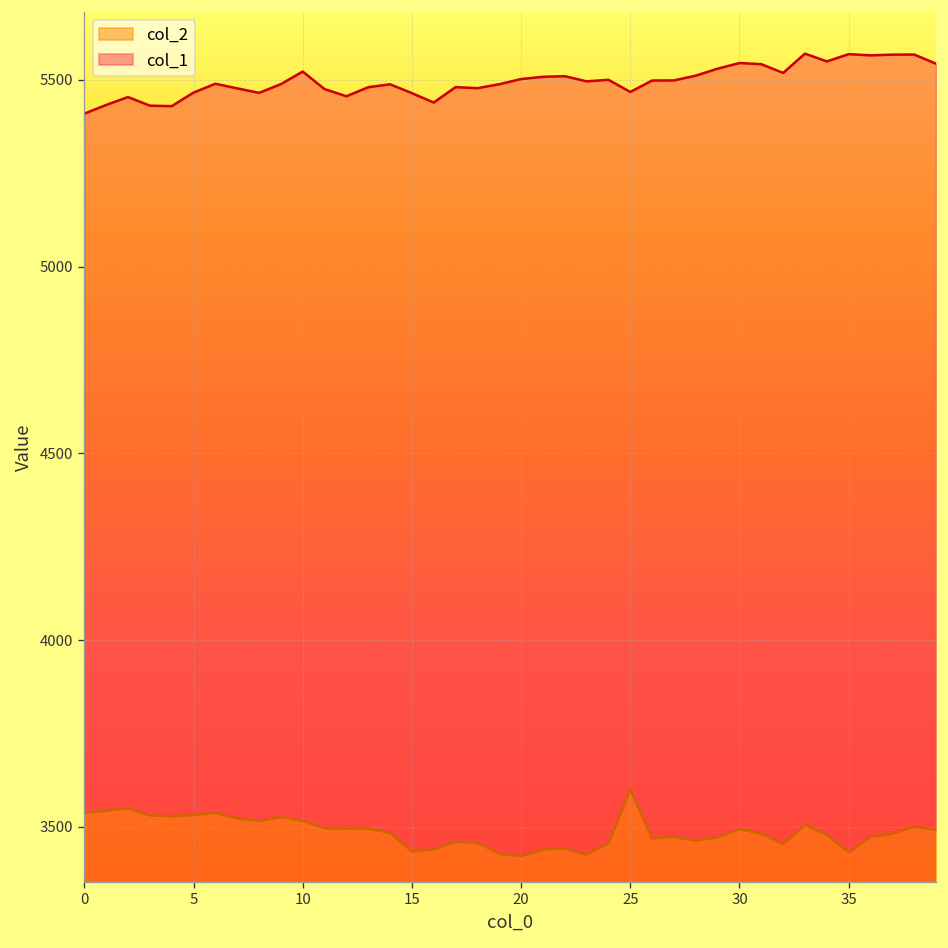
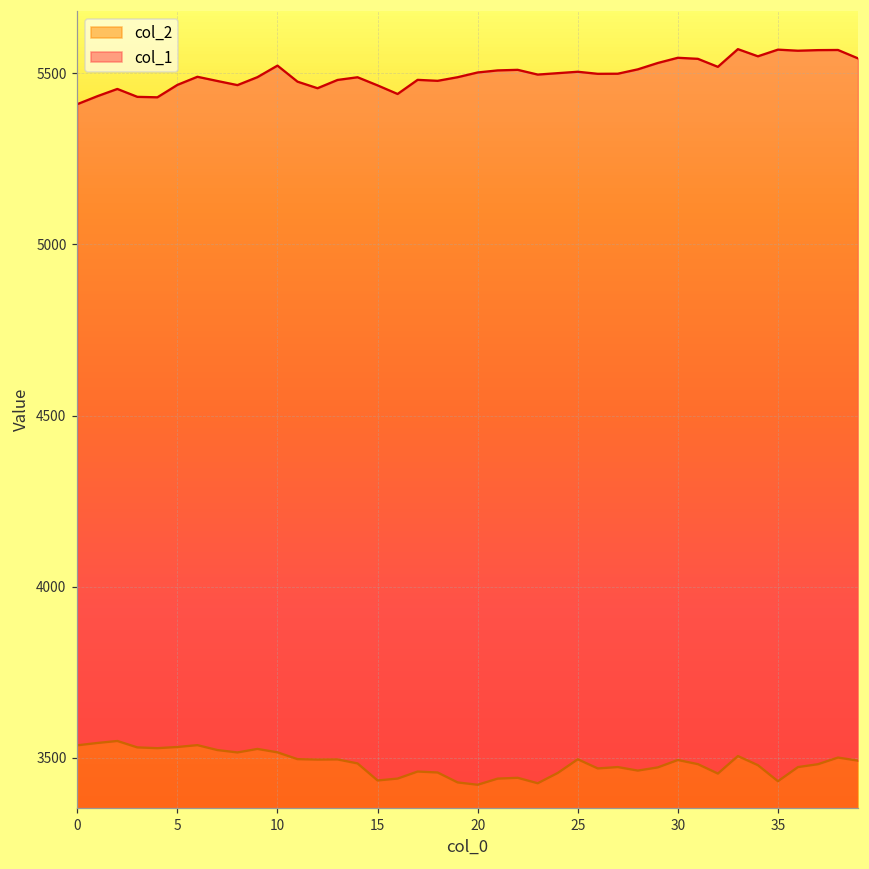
col_2, 25: 3600 -> 3500
col_1, 25: 5470 -> 5500
